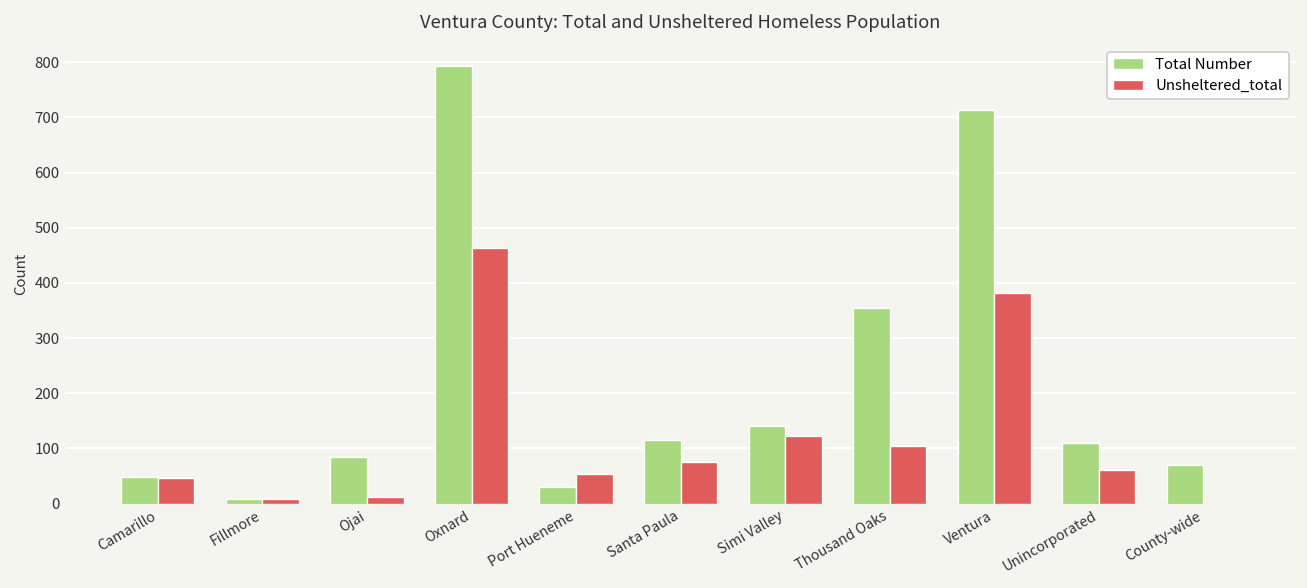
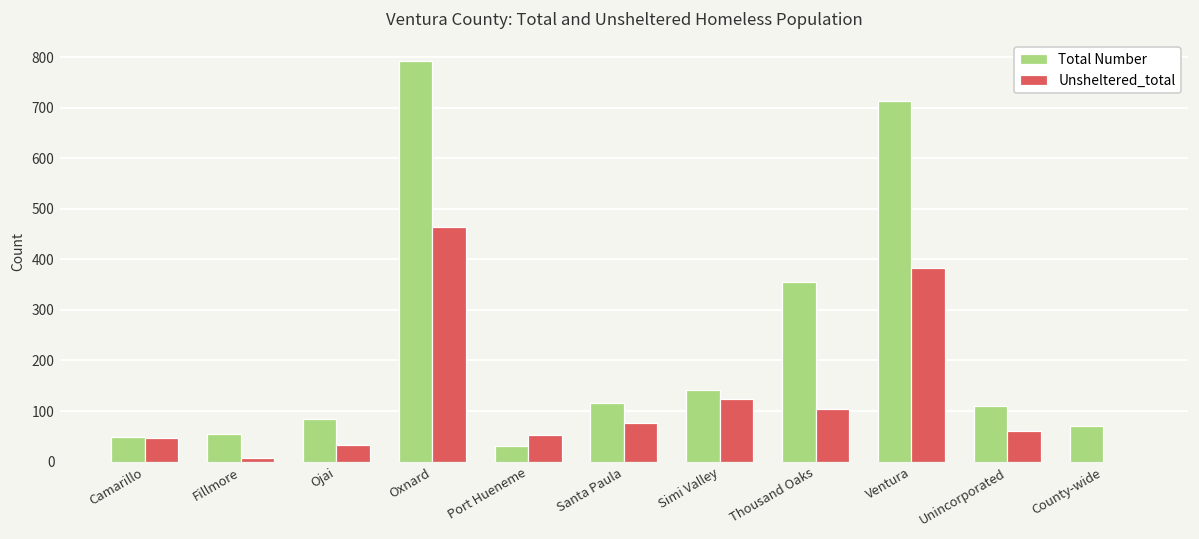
Total Number, Fillmore: 10 -> 60
Unsheltered_total, Ojai: 10 -> 30
